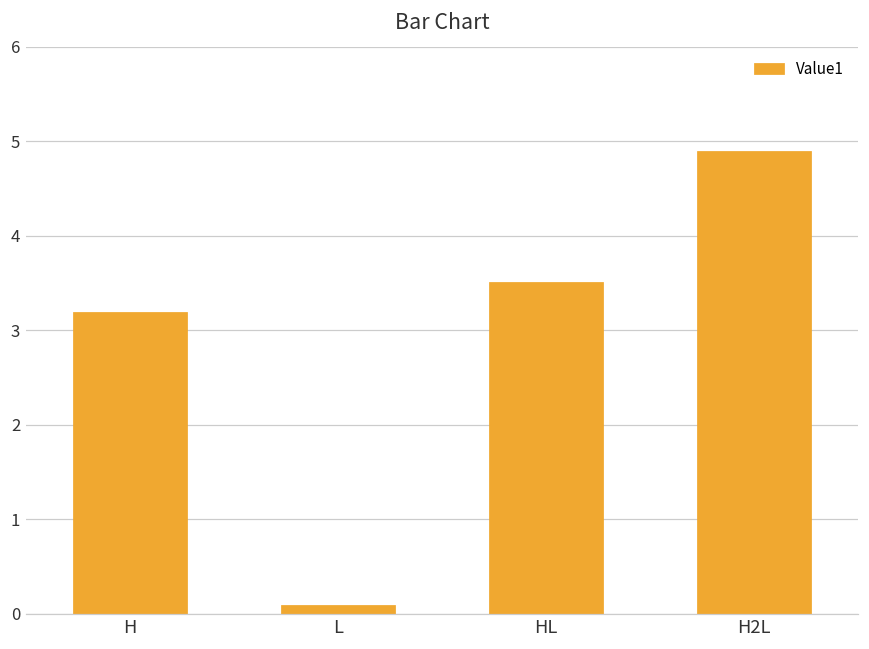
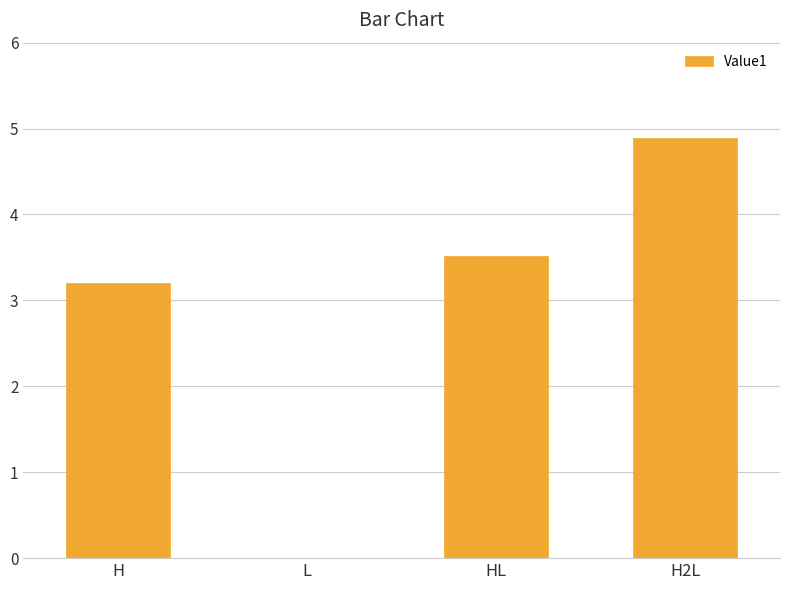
L: 0.1 -> 0.0
